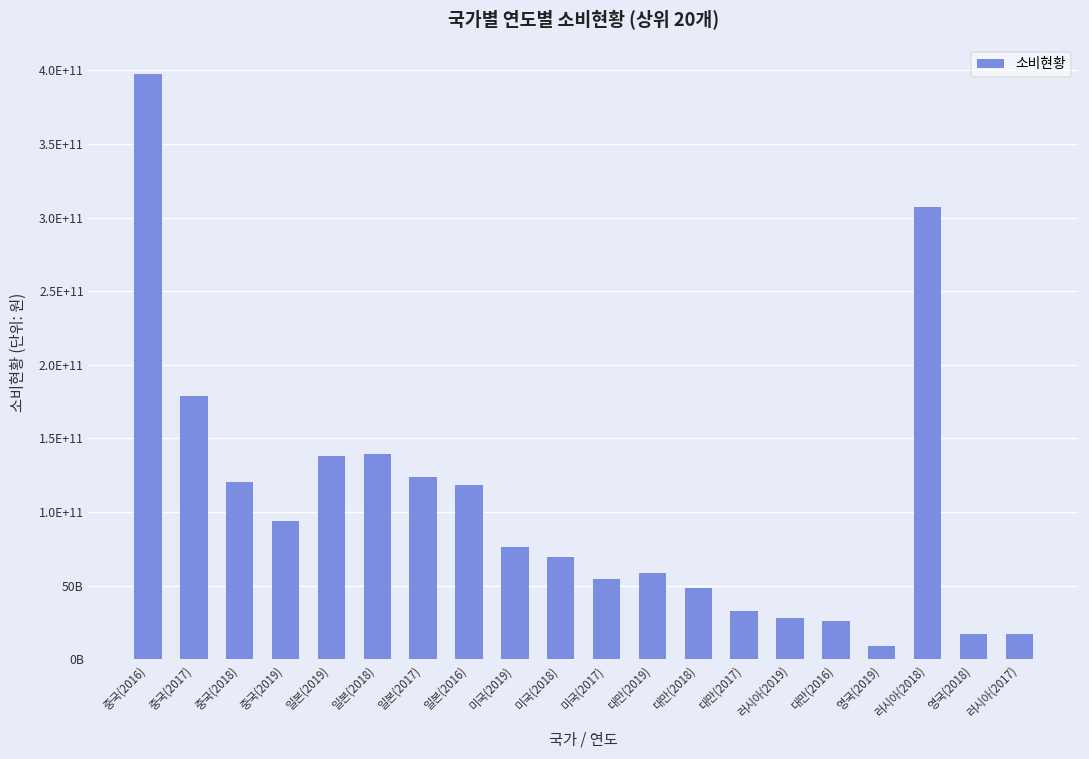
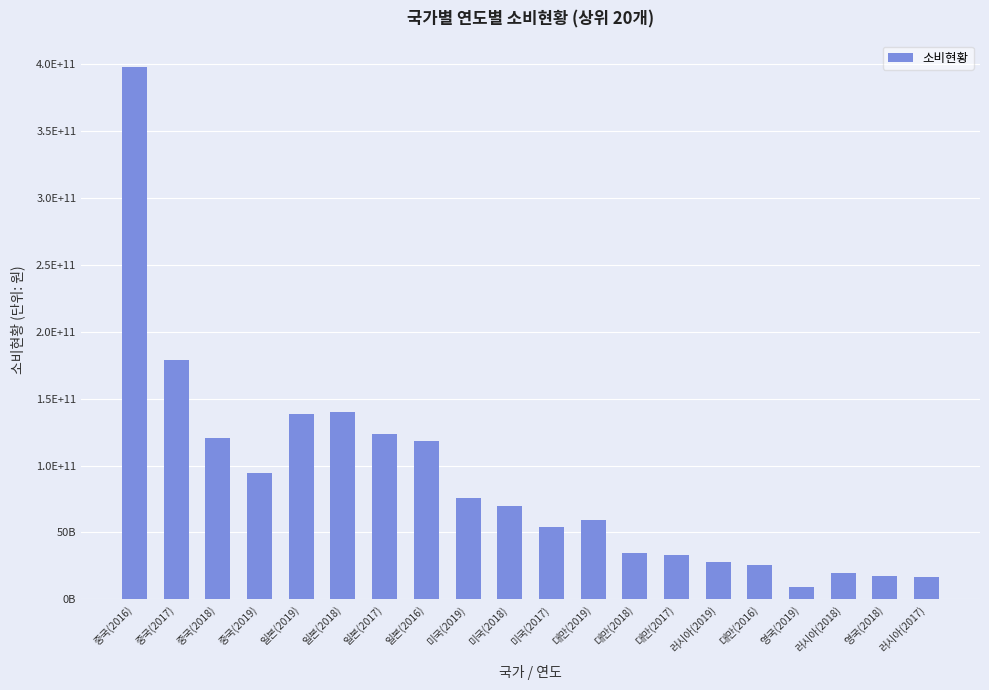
대만(2018): 48000000000 -> 35000000000
러시아(2018): 307000000000 -> 20000000000
